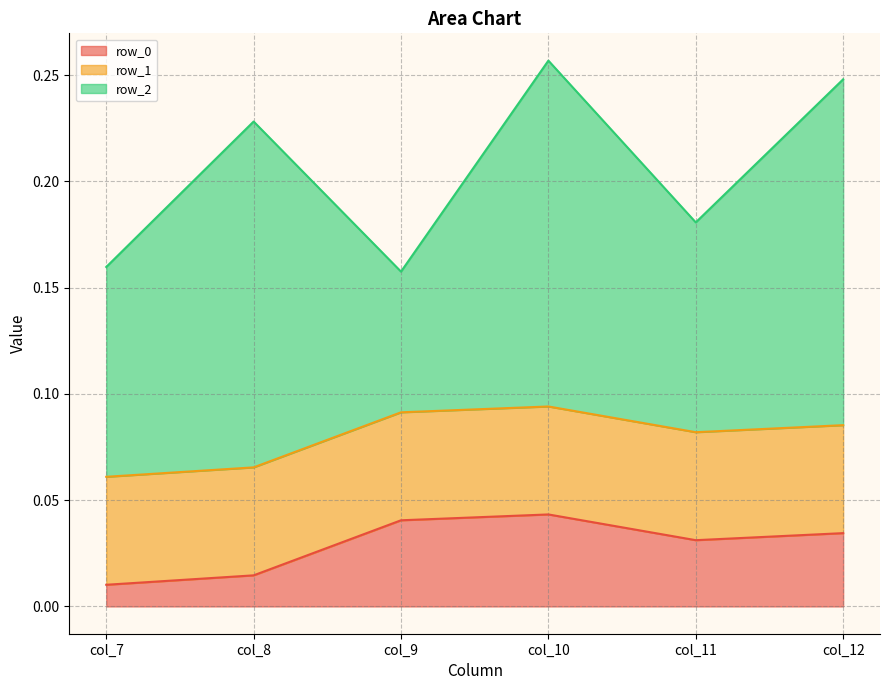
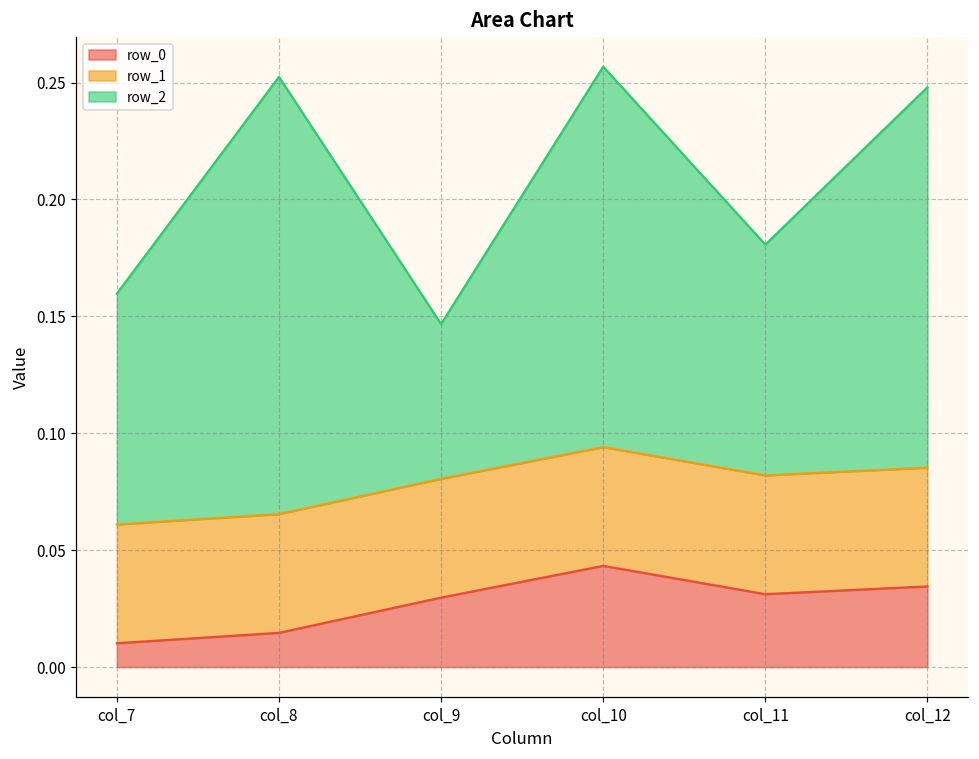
row_2, col_8: 0.163 -> 0.187
row_0, col_9: 0.041 -> 0.030
